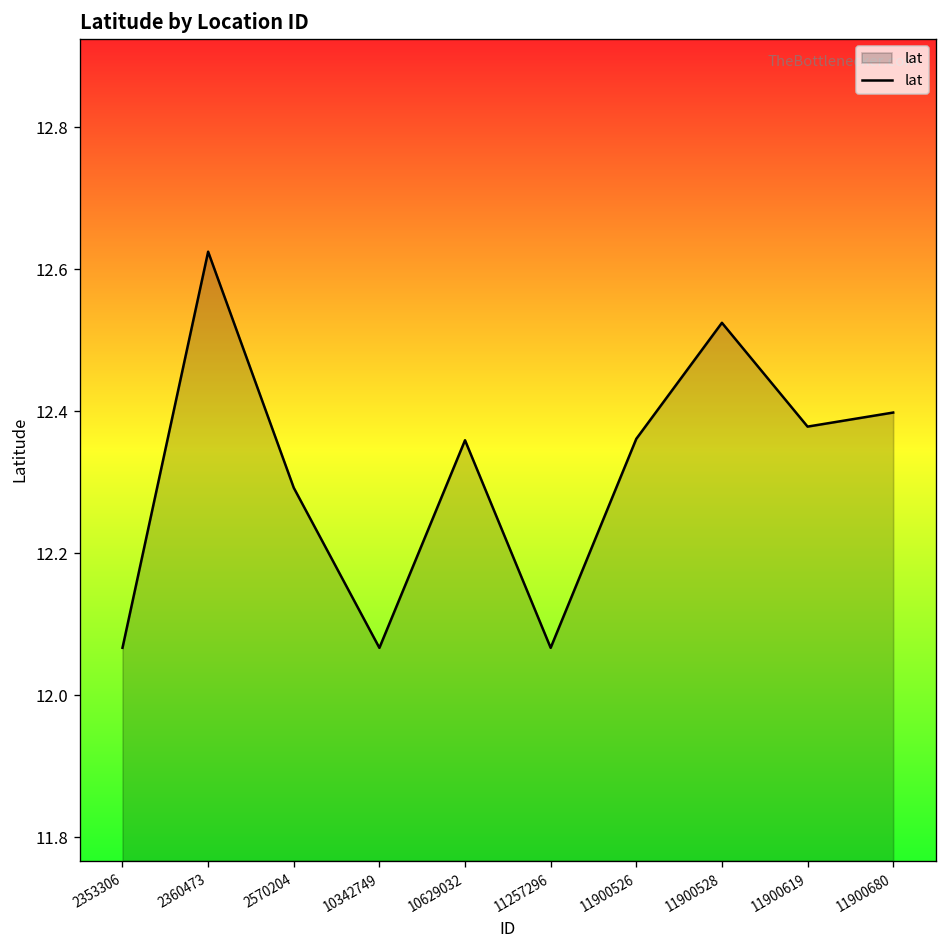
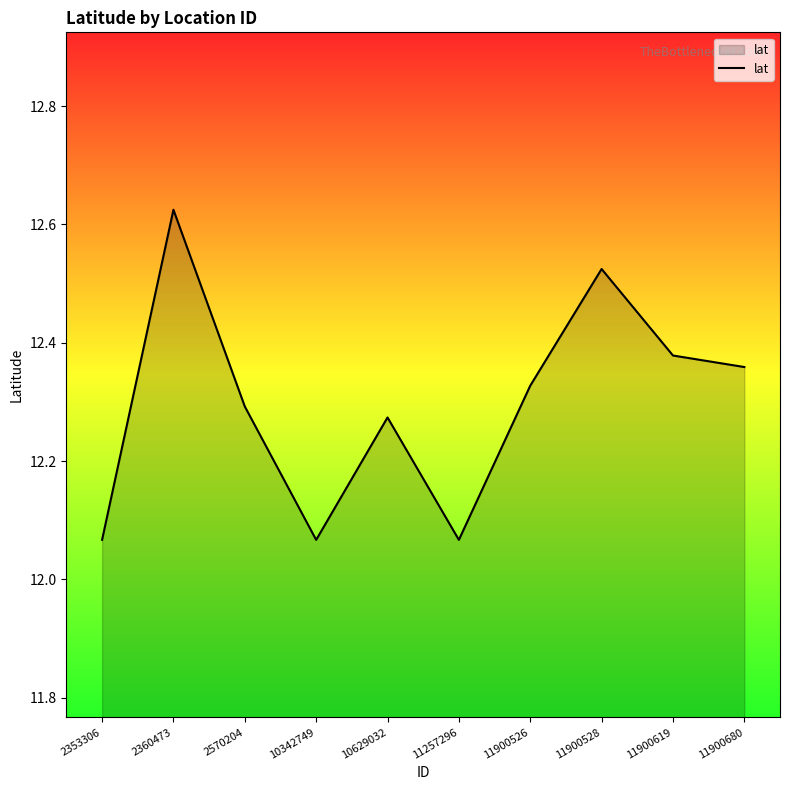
10629032: 12.36 -> 12.27
11900526: 12.36 -> 12.33
11900680: 12.40 -> 12.36
